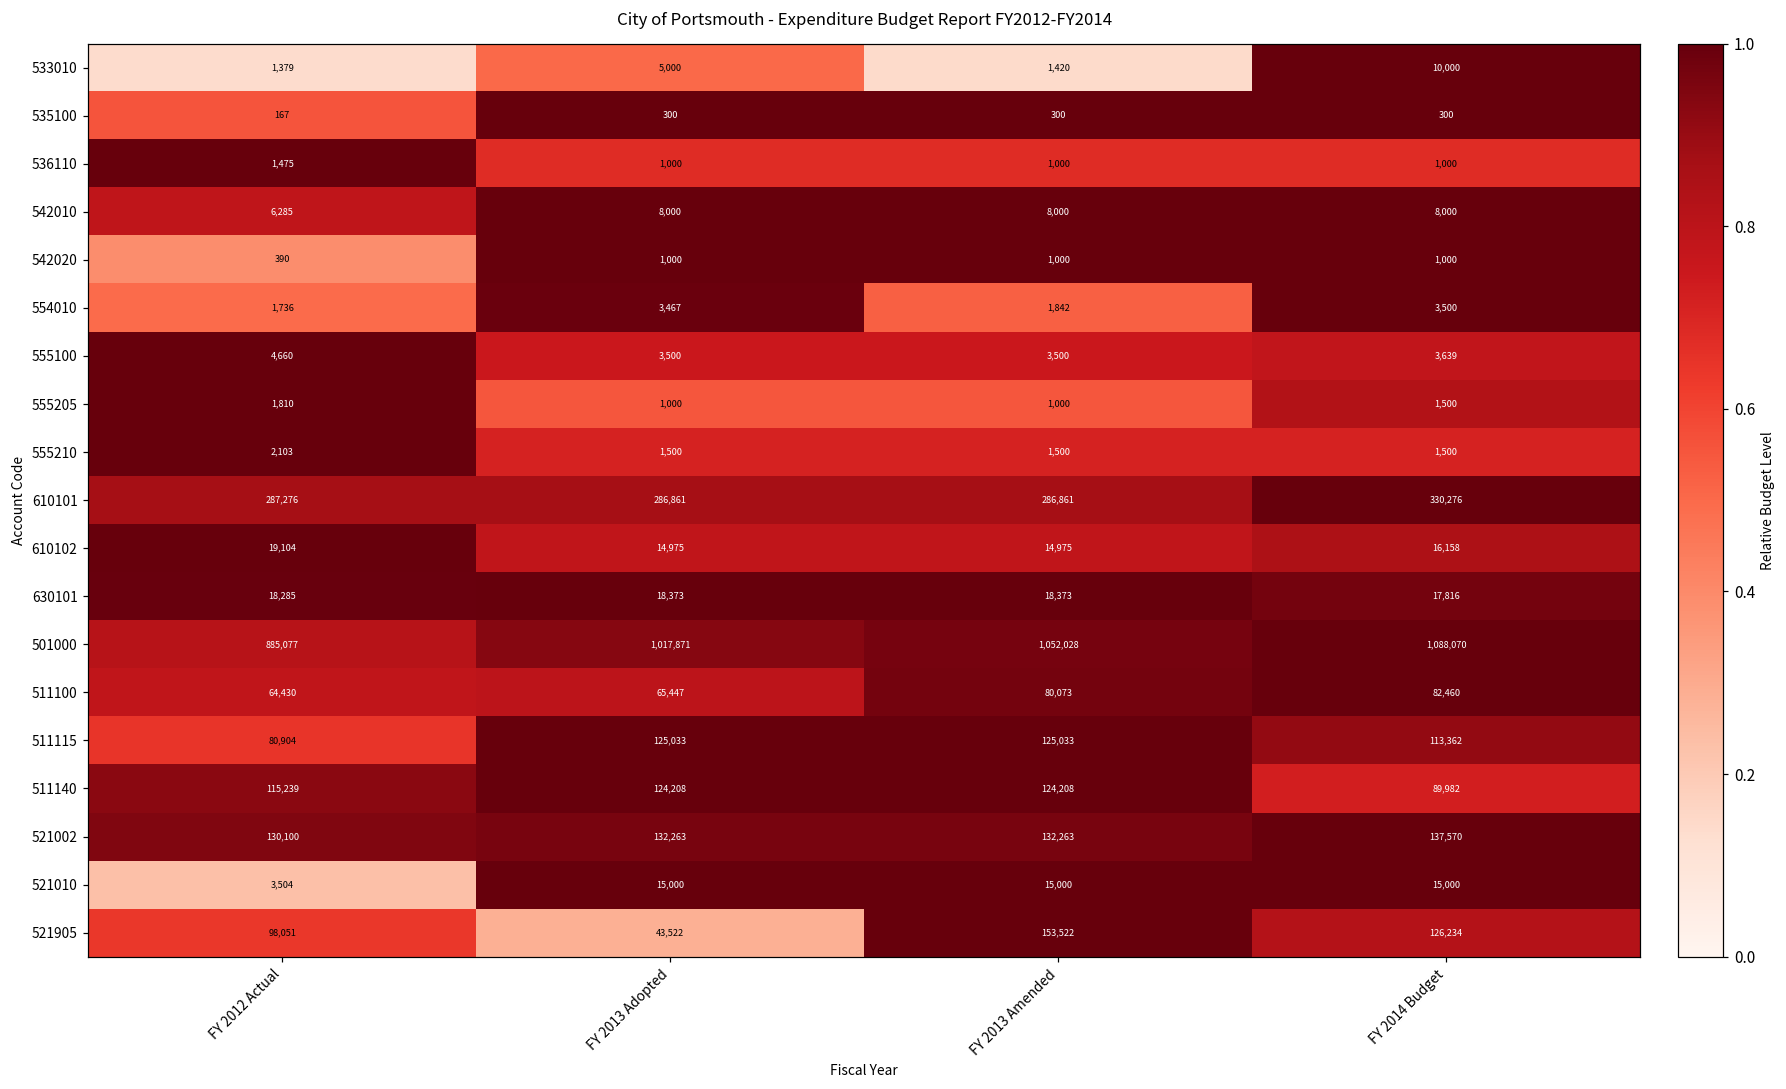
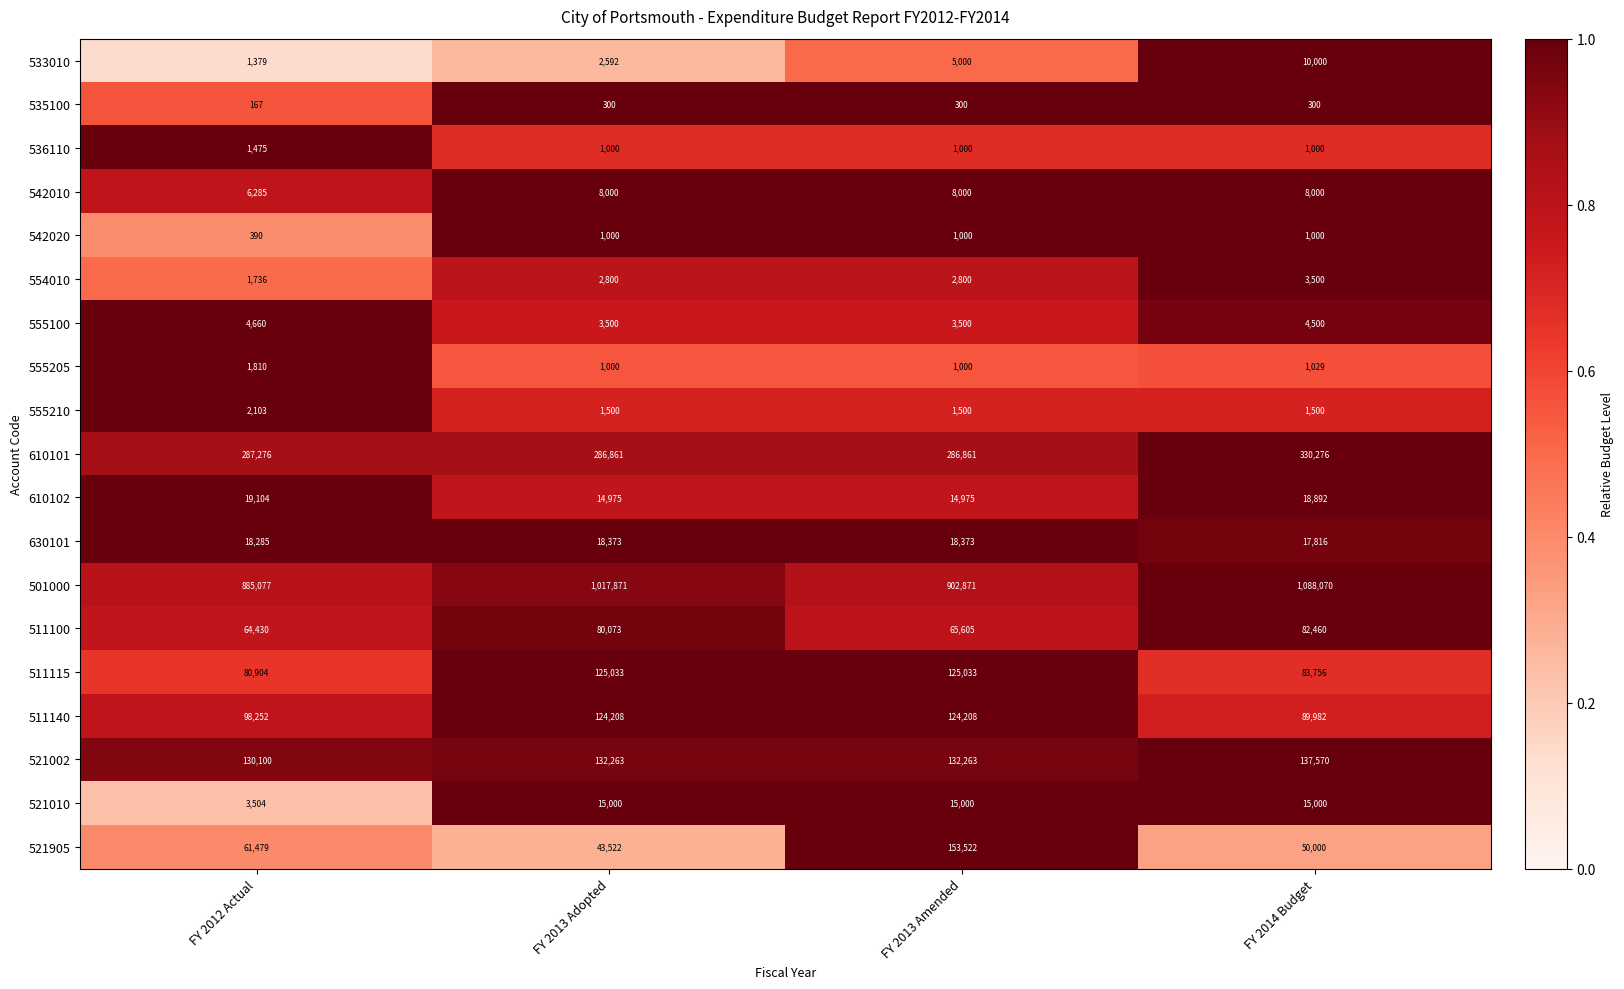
533010, FY 2013 Adopted: 5,000 -> 2,592
533010, FY 2013 Amended: 1,420 -> 5,000
554010, FY 2013 Adopted: 3,467 -> 2,800
554010, FY 2013 Amended: 1,842 -> 2,800
555100, FY 2014 Budget: 3,639 -> 4,500
555205, FY 2014 Budget: 1,500 -> 1,029
610102, FY 2014 Budget: 16,158 -> 18,892
501000, FY 2013 Amended: 1,052,028 -> 902,871
511100, FY 2013 Adopted: 65,447 -> 80,073
511100, FY 2013 Amended: 80,073 -> 65,605
511115, FY 2014 Budget: 113,362 -> 83,756
511140, FY 2012 Actual: 115,239 -> 98,252
521905, FY 2012 Actual: 98,051 -> 61,479
521905, FY 2014 Budget: 126,234 -> 50,000
